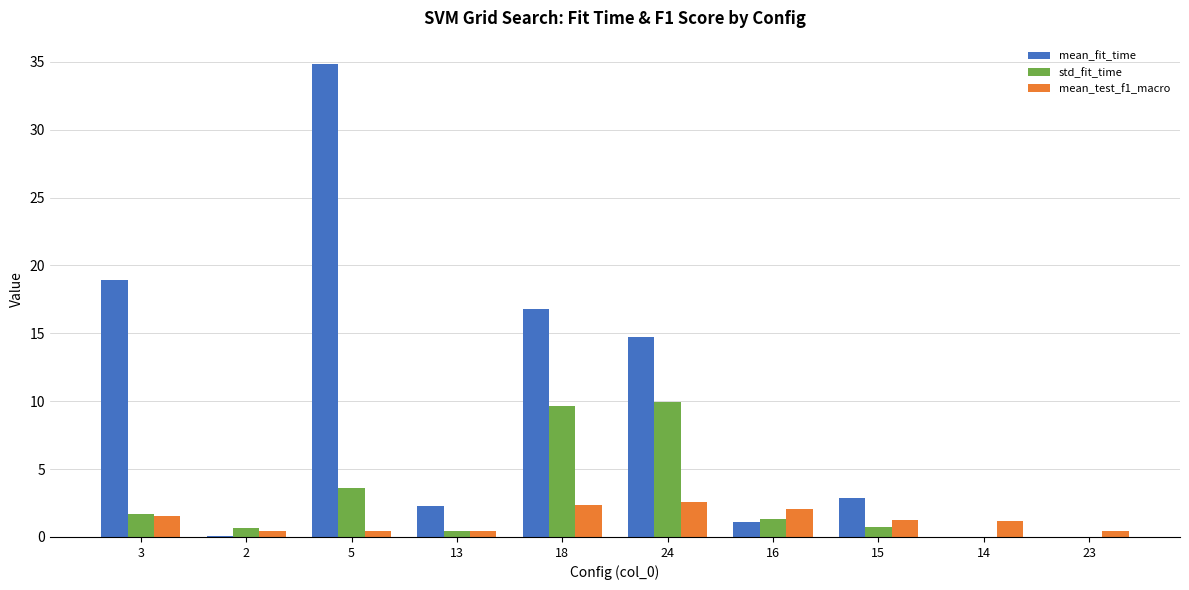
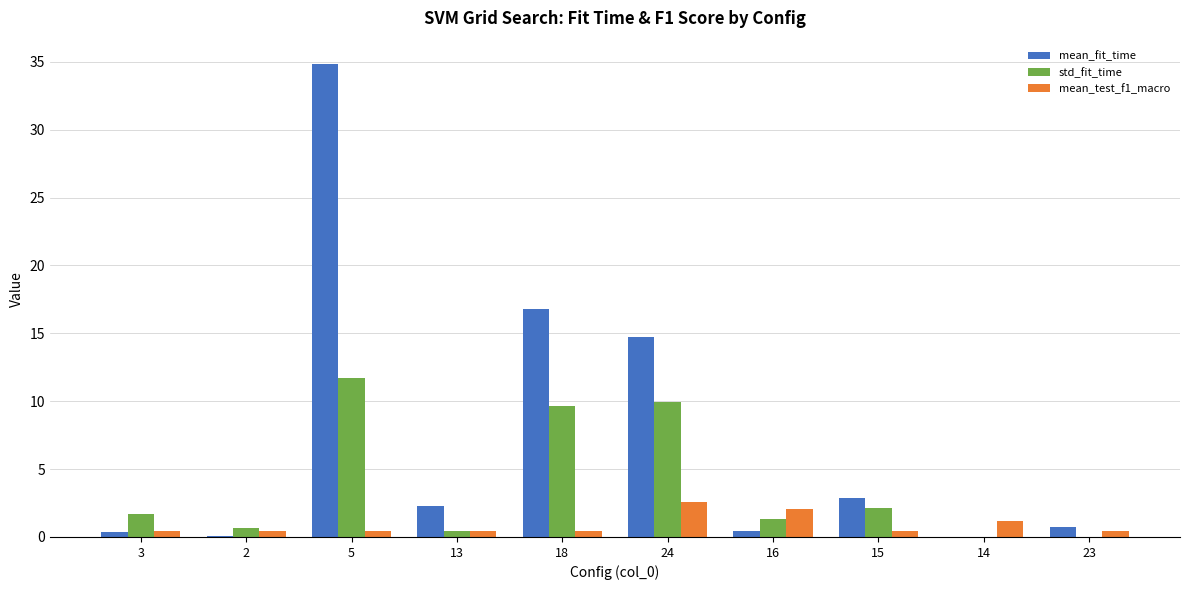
mean_fit_time, 3: 18.9 -> 0.4
mean_test_f1_macro, 3: 1.6 -> 0.5
std_fit_time, 5: 3.6 -> 11.7
mean_test_f1_macro, 18: 2.4 -> 0.4
mean_fit_time, 16: 1.1 -> 0.5
std_fit_time, 15: 0.7 -> 2.1
mean_test_f1_macro, 15: 1.2 -> 0.4
mean_fit_time, 23: 0.0 -> 0.7
